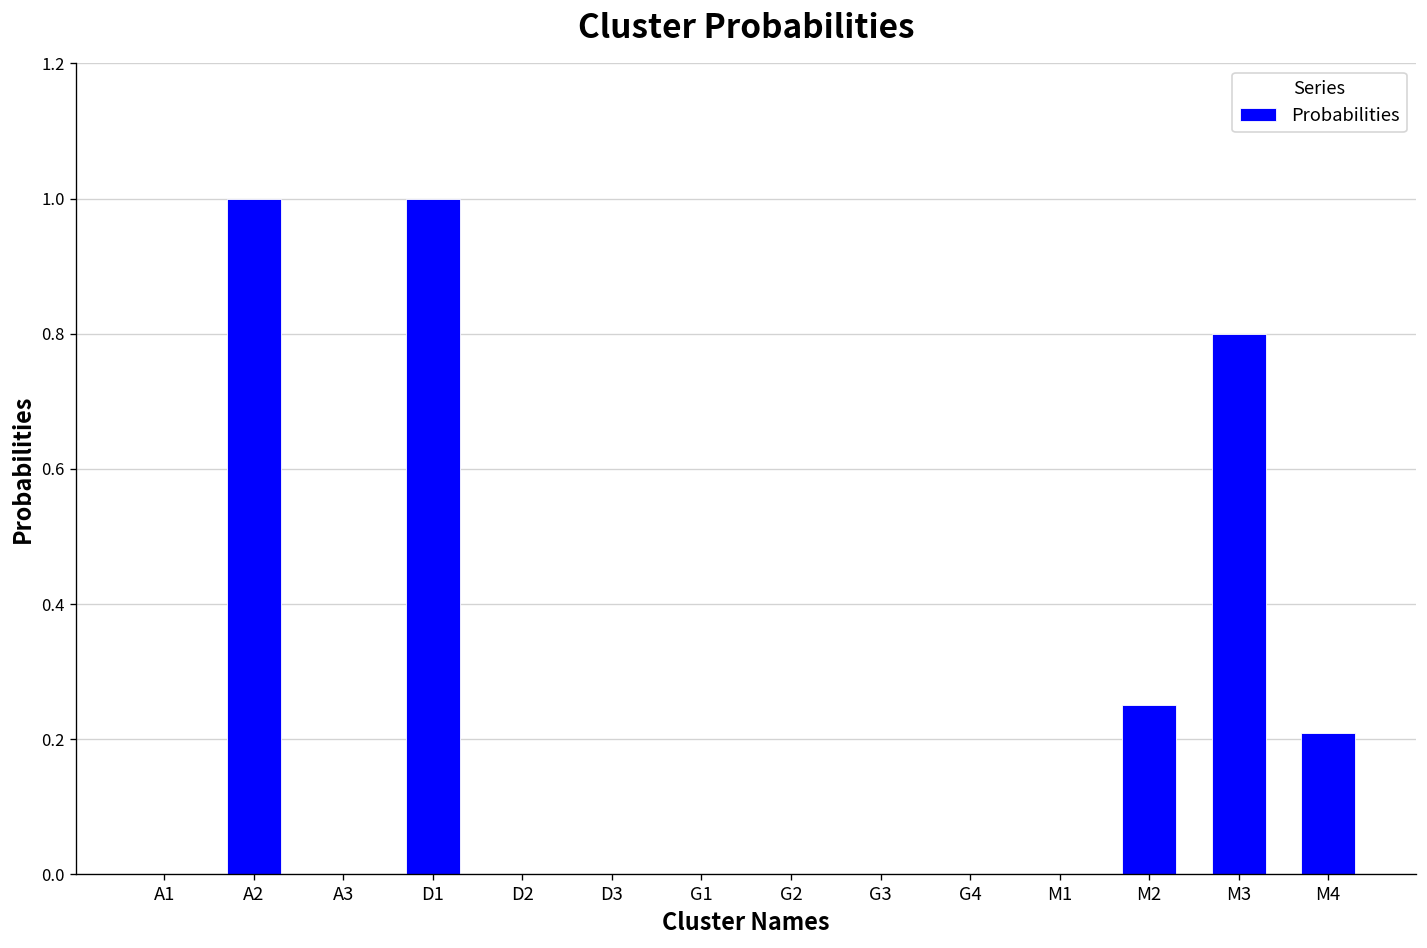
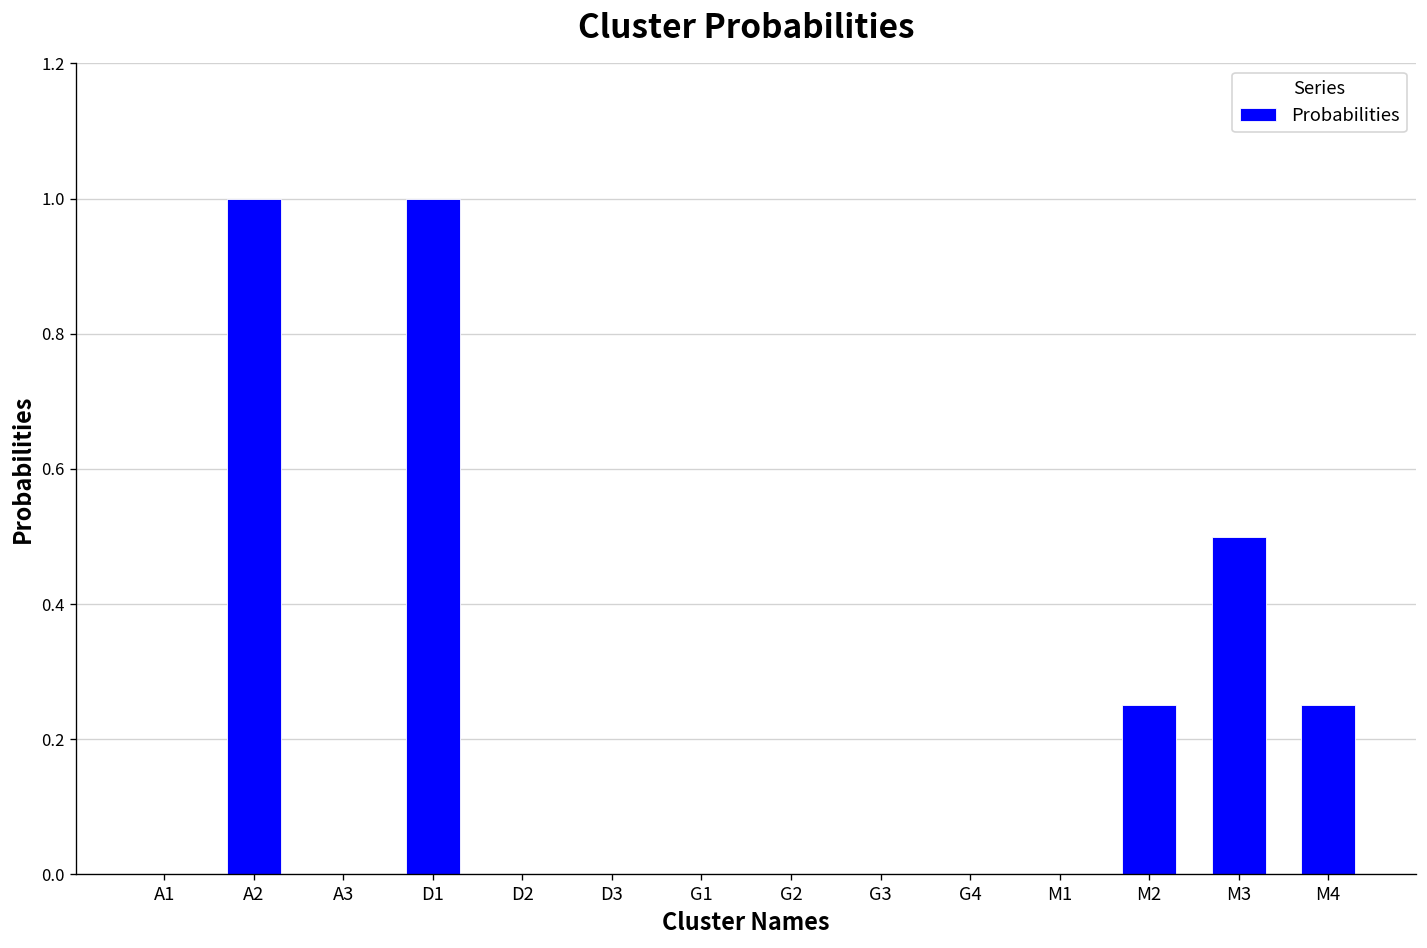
M3: 0.8 -> 0.5
M4: 0.21 -> 0.25
